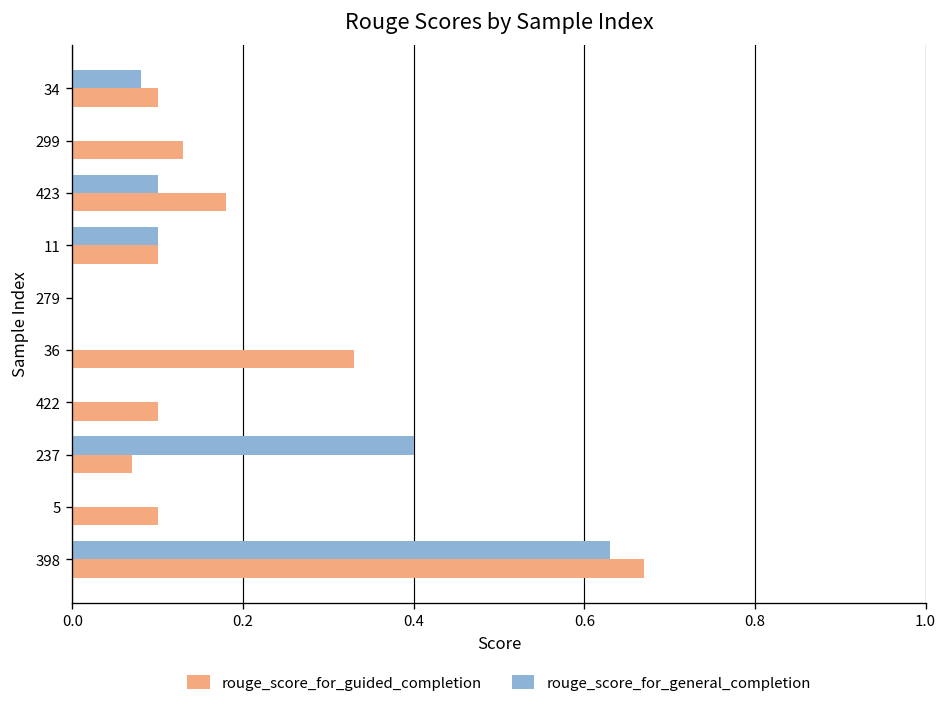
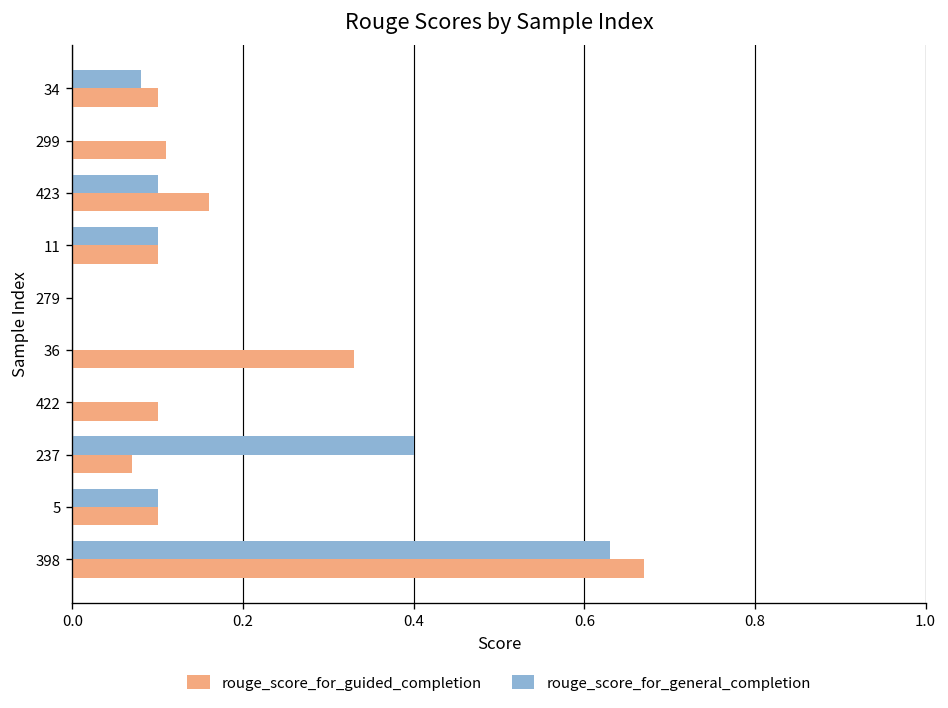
rouge_score_for_guided_completion, 299: 0.13 -> 0.11
rouge_score_for_guided_completion, 423: 0.18 -> 0.16
rouge_score_for_general_completion, 5: 0.0 -> 0.1
